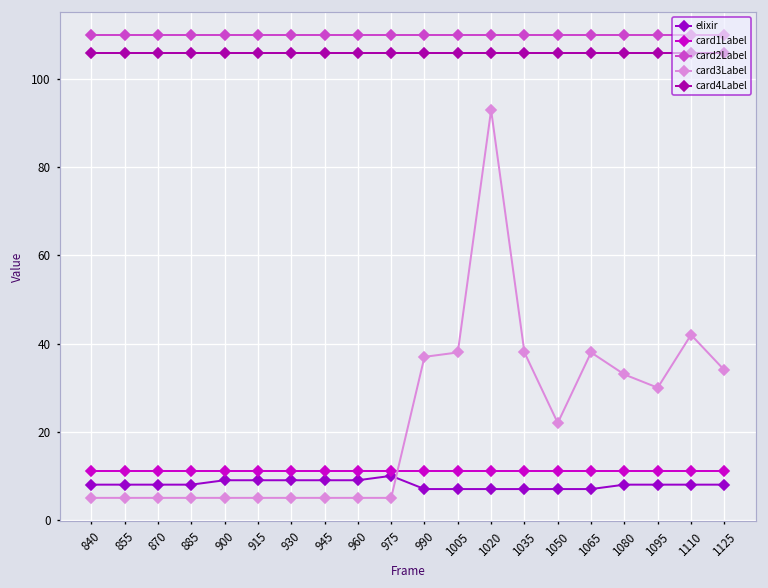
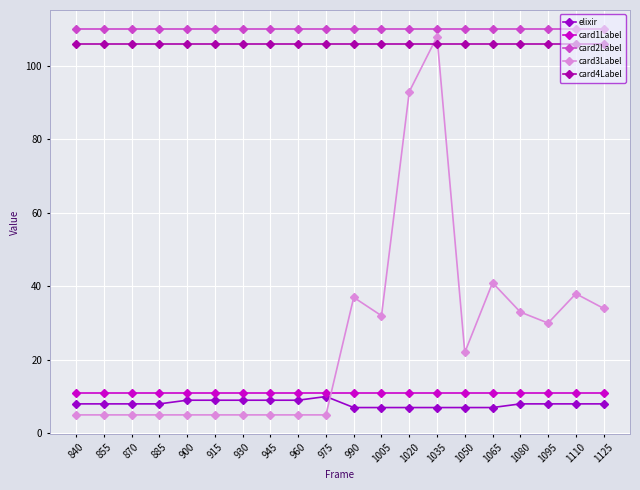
card3Label, 1005: 38 -> 32
card3Label, 1035: 38 -> 108
card3Label, 1065: 38 -> 41
card3Label, 1110: 42 -> 38
